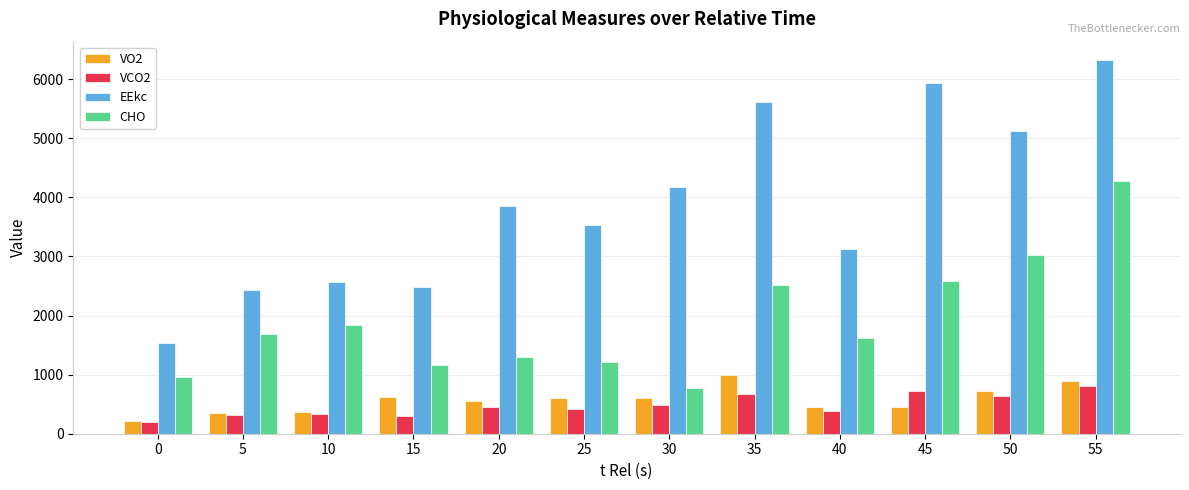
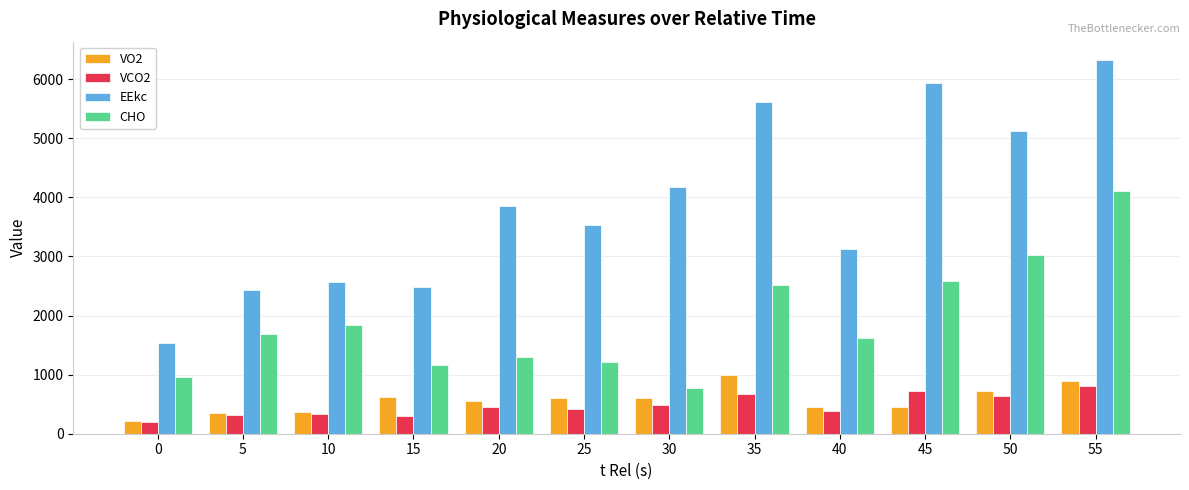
CHO, 55: 4300 -> 4100
